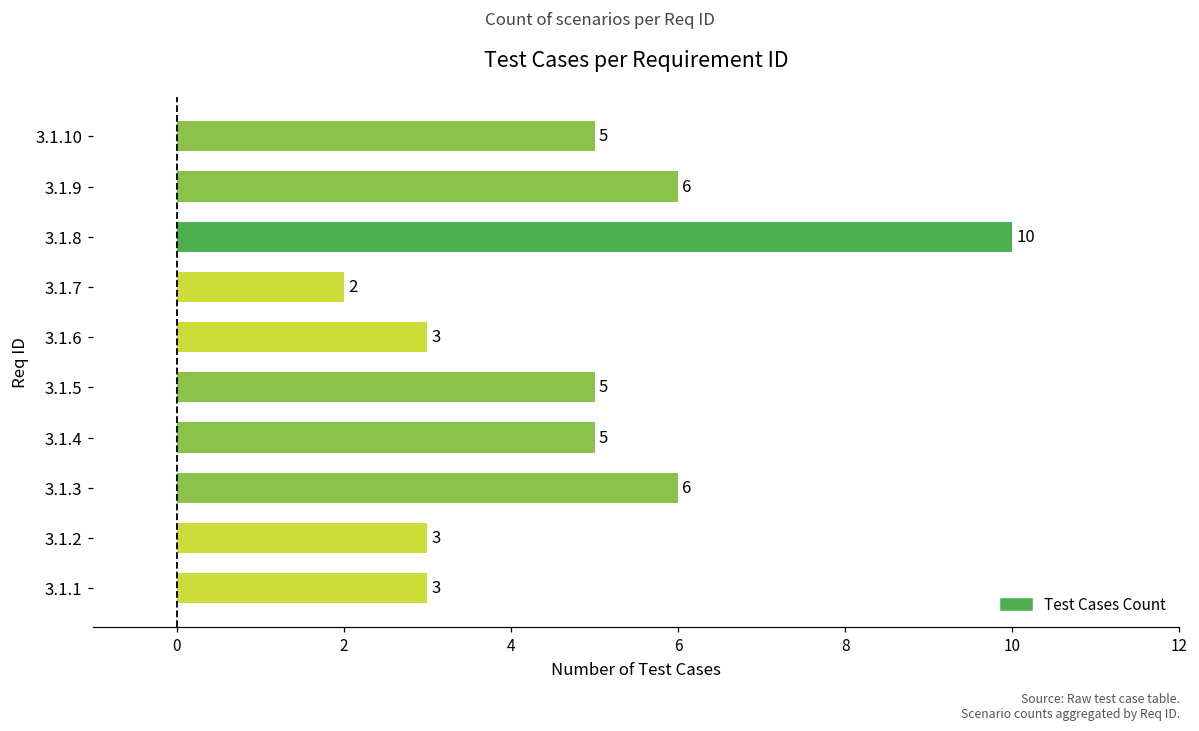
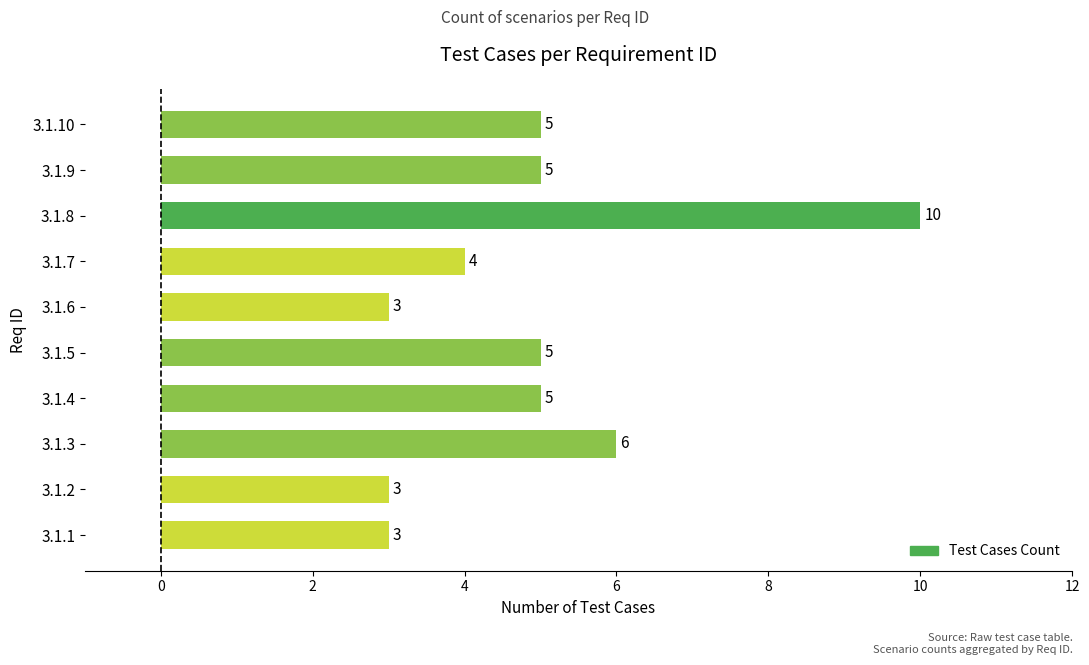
3.1.9: 6 -> 5
3.1.7: 2 -> 4
